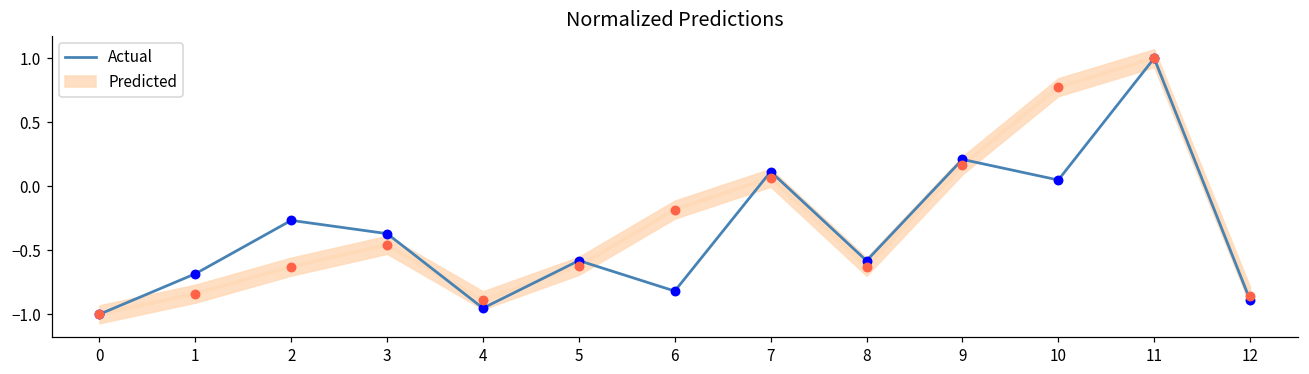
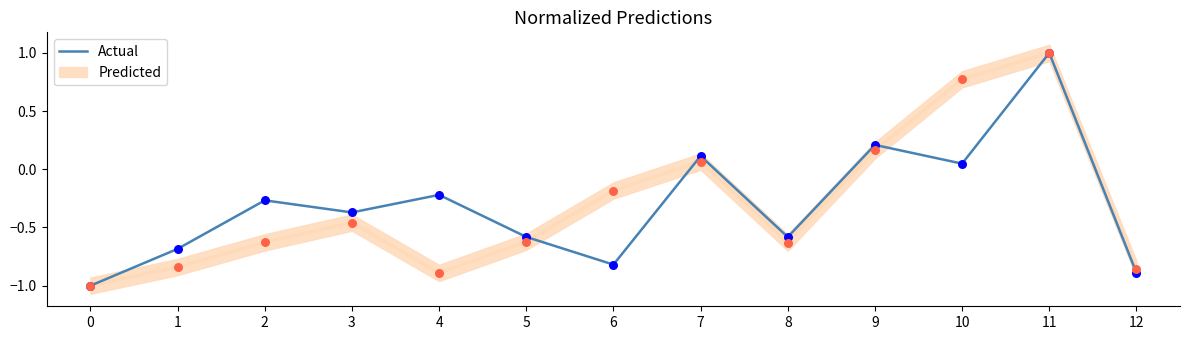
Actual, 4: -0.95 -> -0.22
